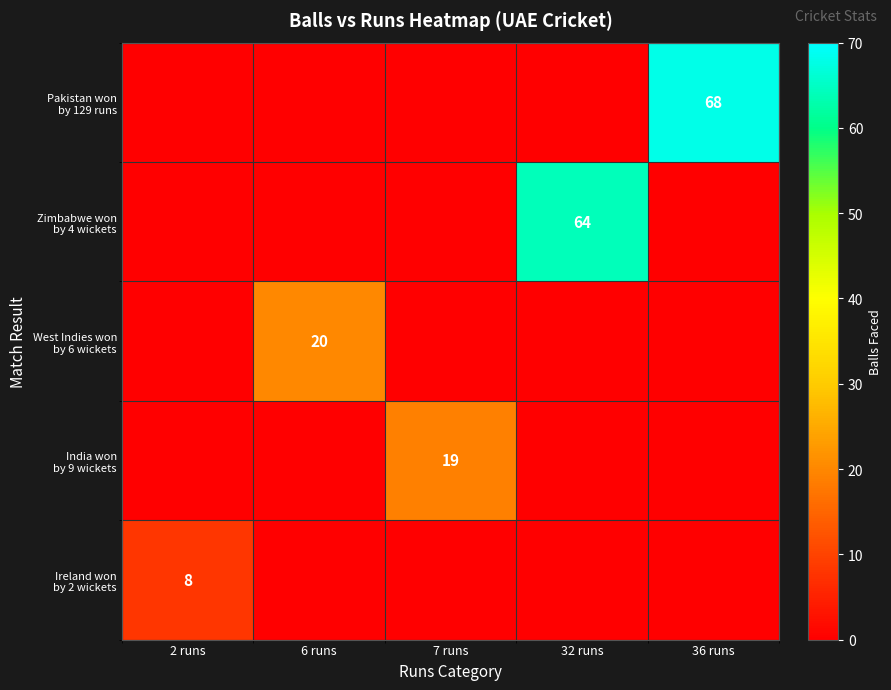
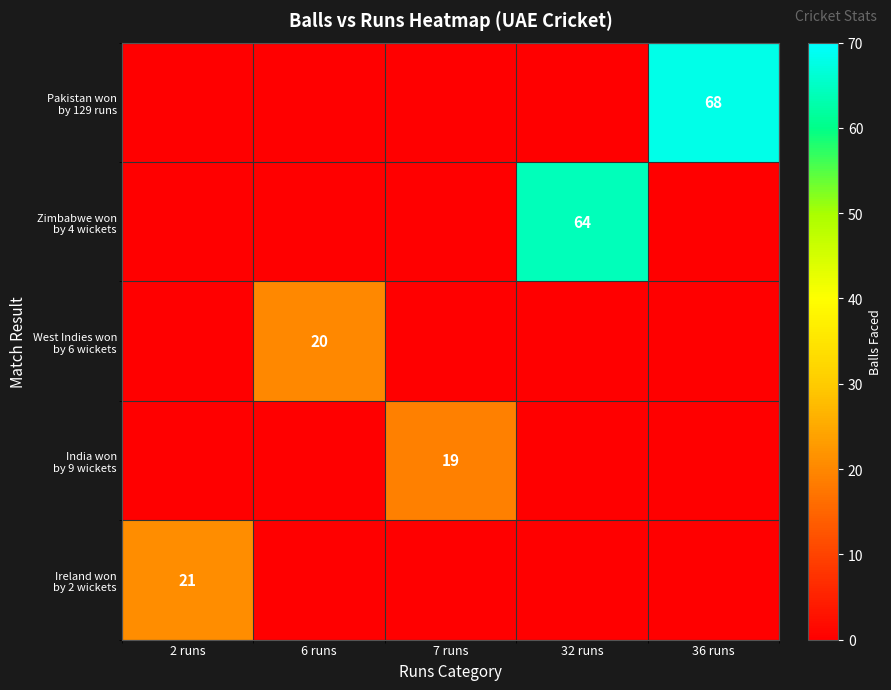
Ireland won by 2 wickets, 2 runs: 8 -> 21
